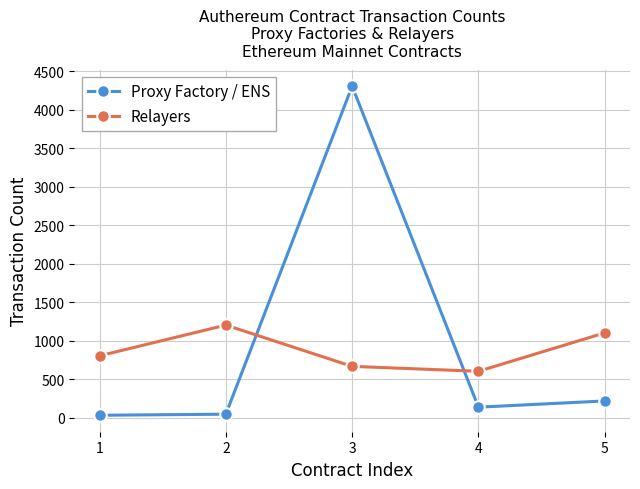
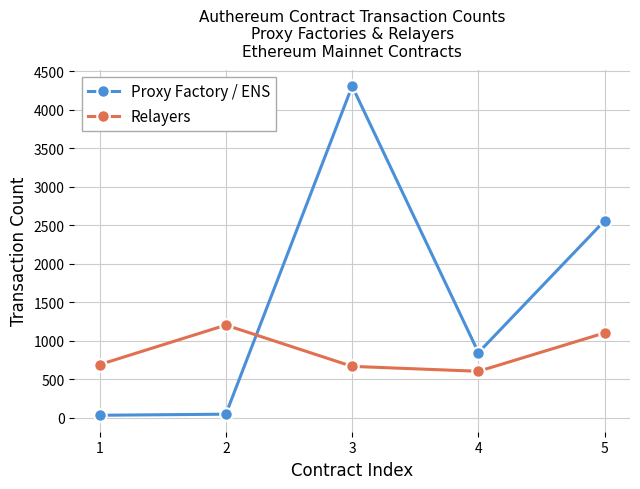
Relayers, 1: 800 -> 700
Proxy Factory / ENS, 4: 100 -> 800
Proxy Factory / ENS, 5: 200 -> 2600
